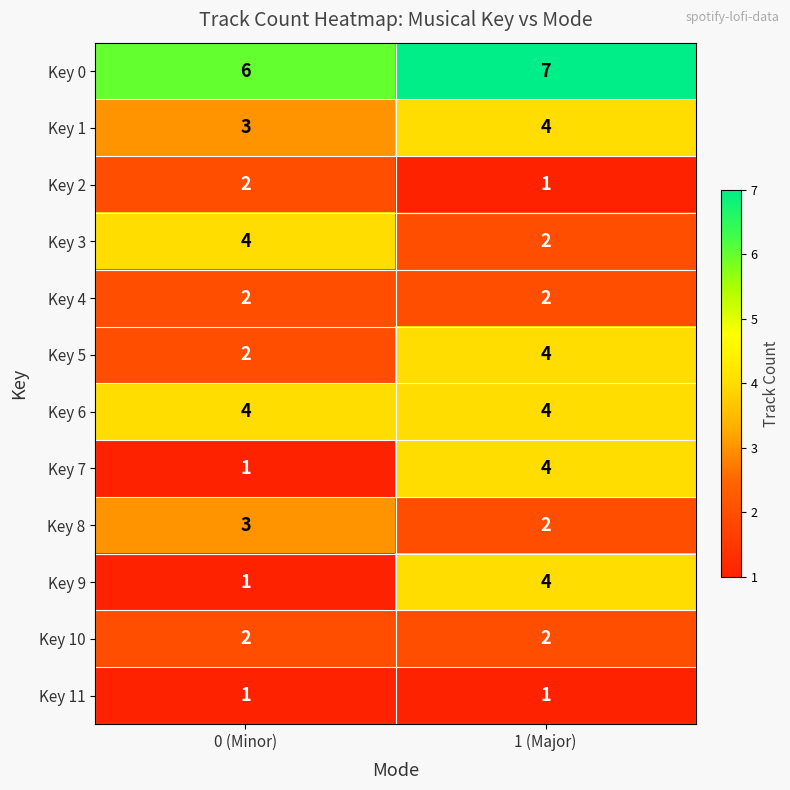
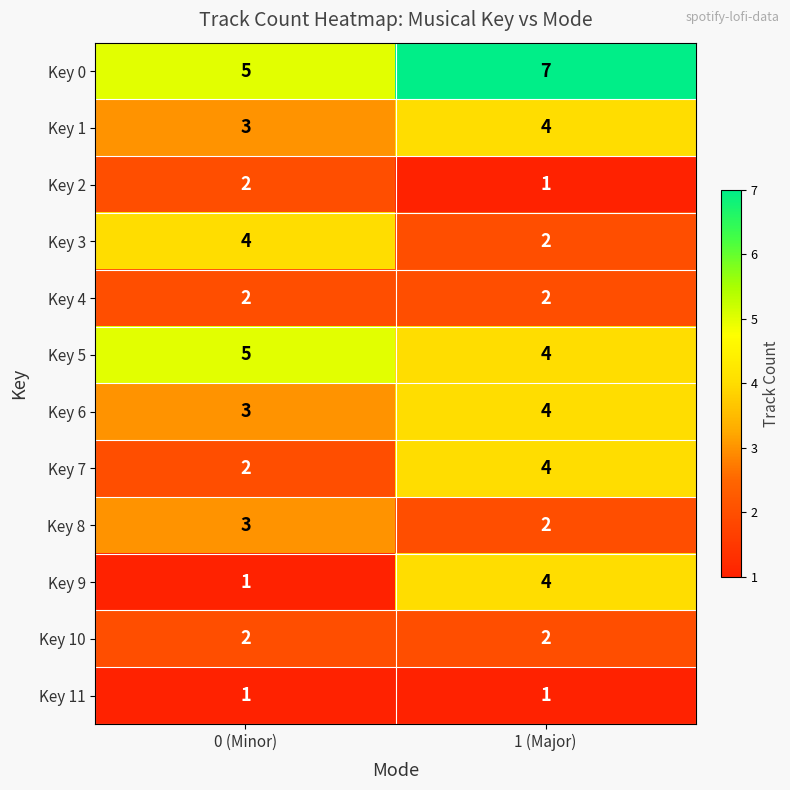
Key 0, 0 (Minor): 6 -> 5
Key 5, 0 (Minor): 2 -> 5
Key 6, 0 (Minor): 4 -> 3
Key 7, 0 (Minor): 1 -> 2
